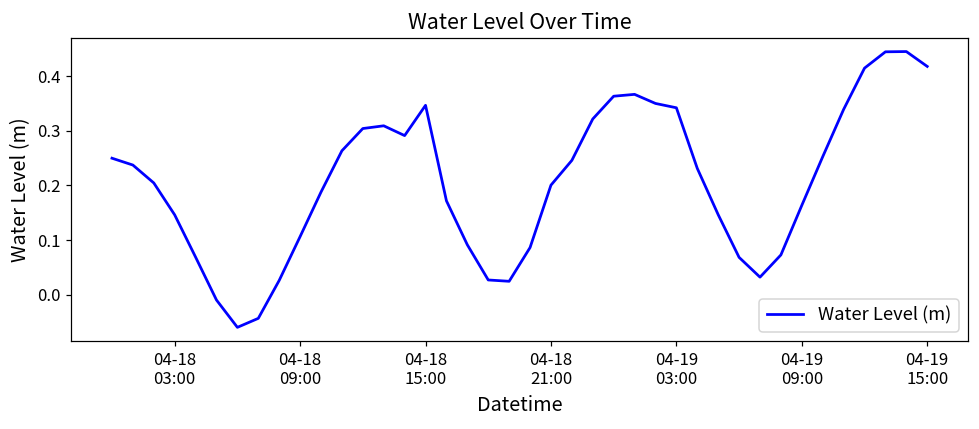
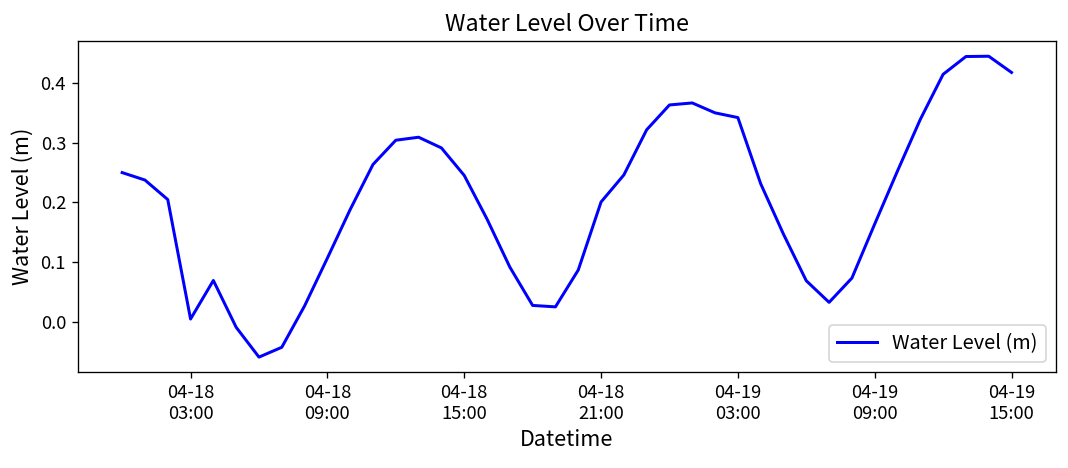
04-18 03:00: 0.15 -> 0.00
04-18 15:00: 0.35 -> 0.25
